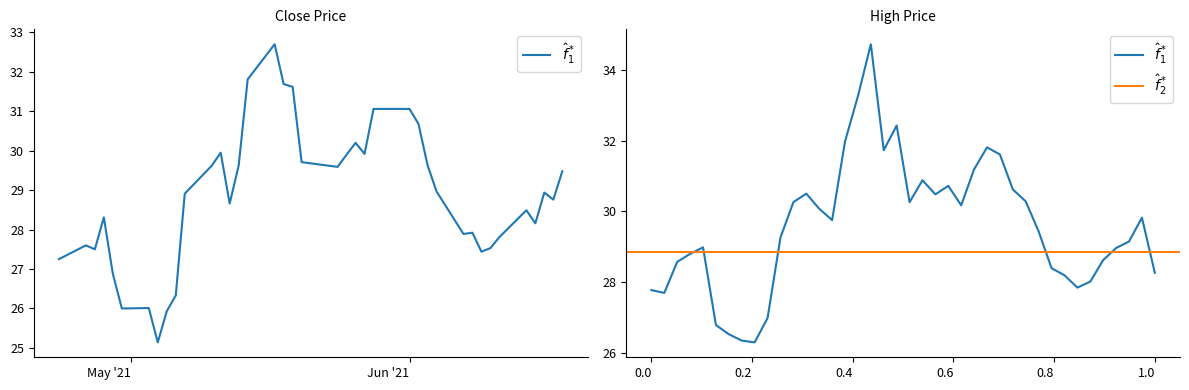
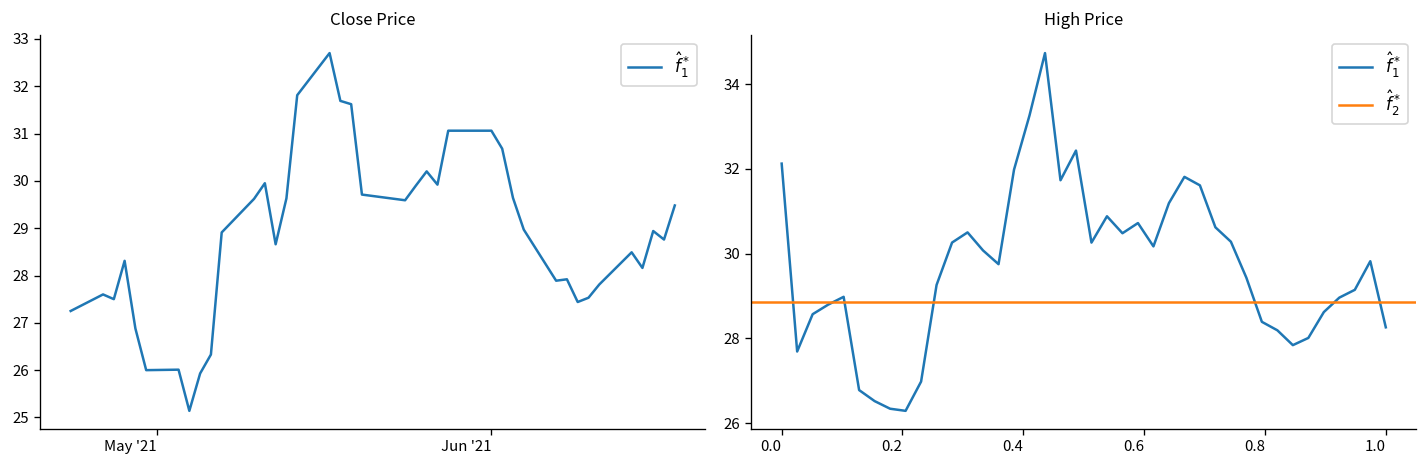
High Price, 0.0: 27.8 -> 32.1
